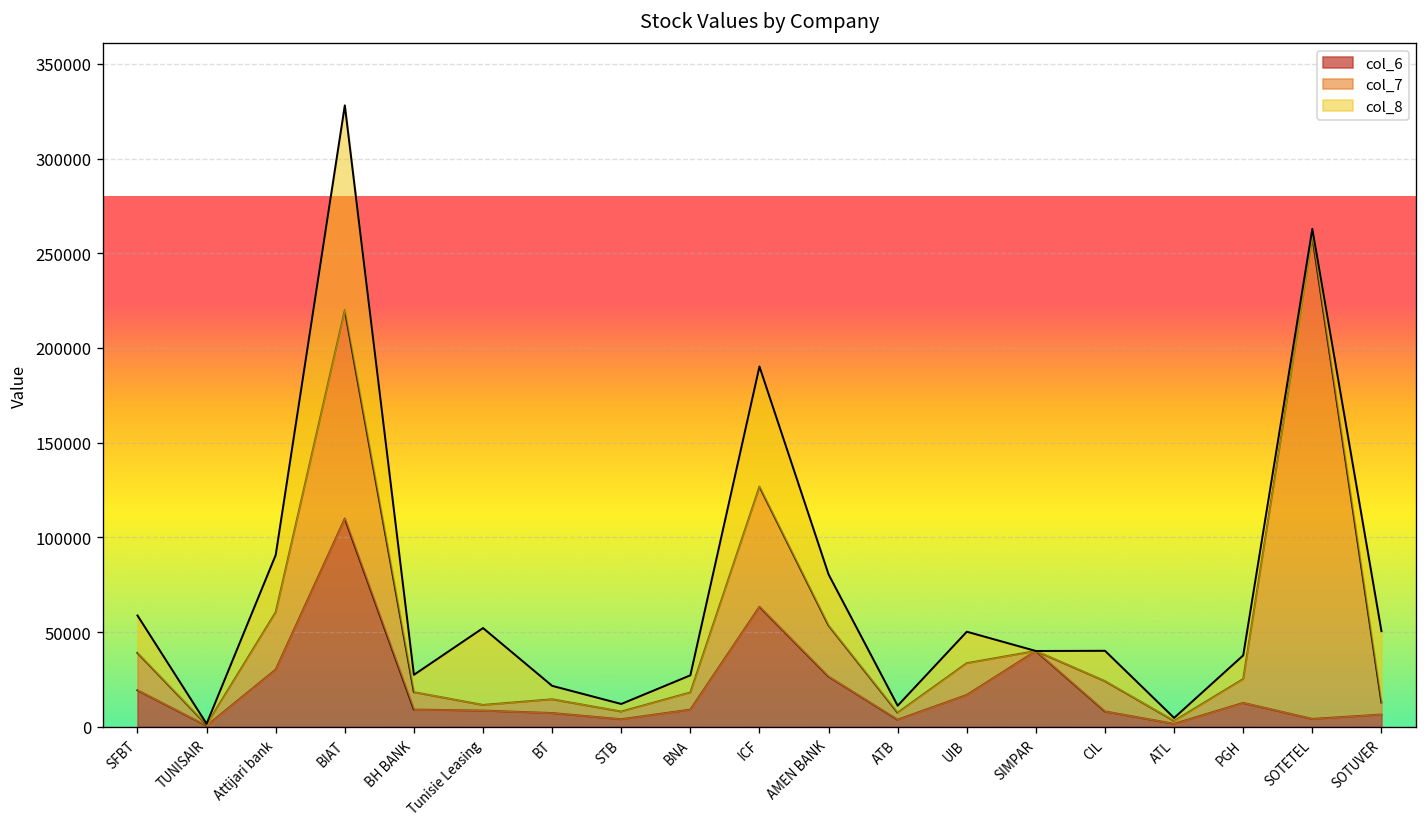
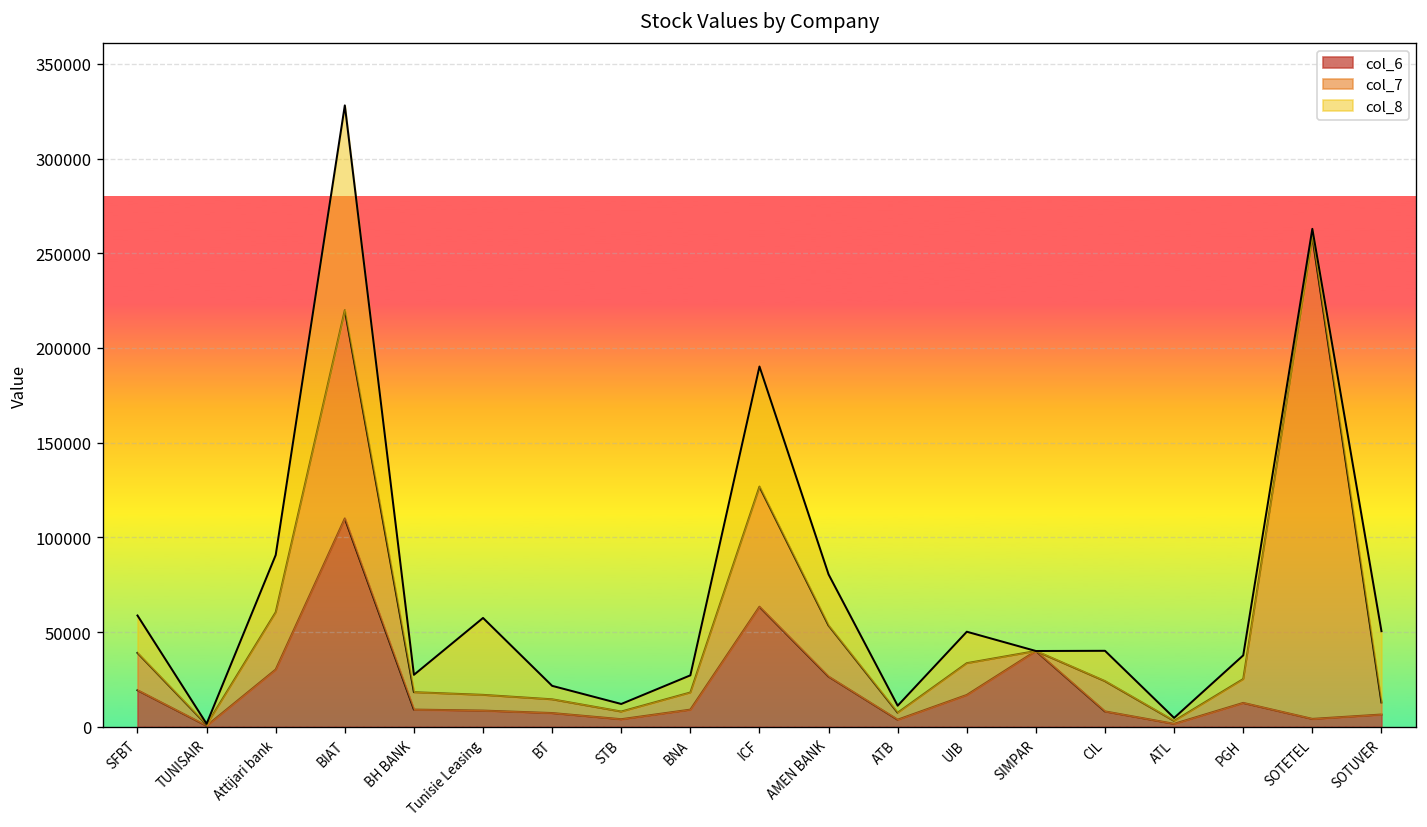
col_7, Tunisie Leasing: 3000 -> 8000
